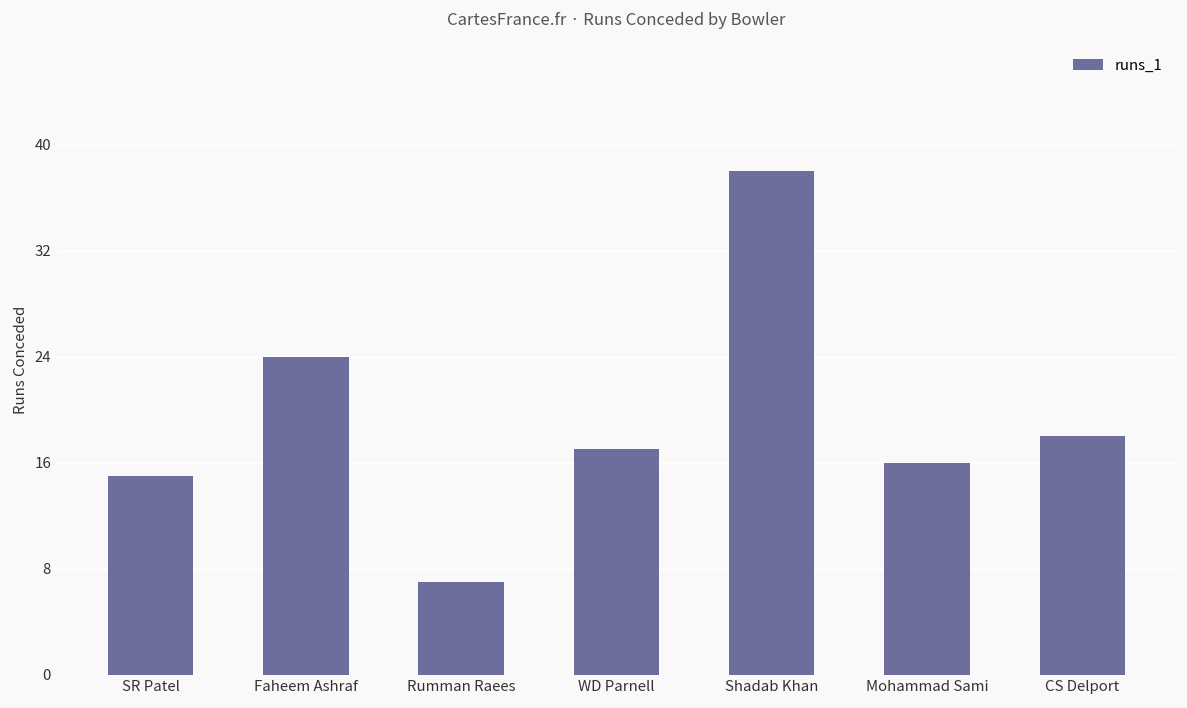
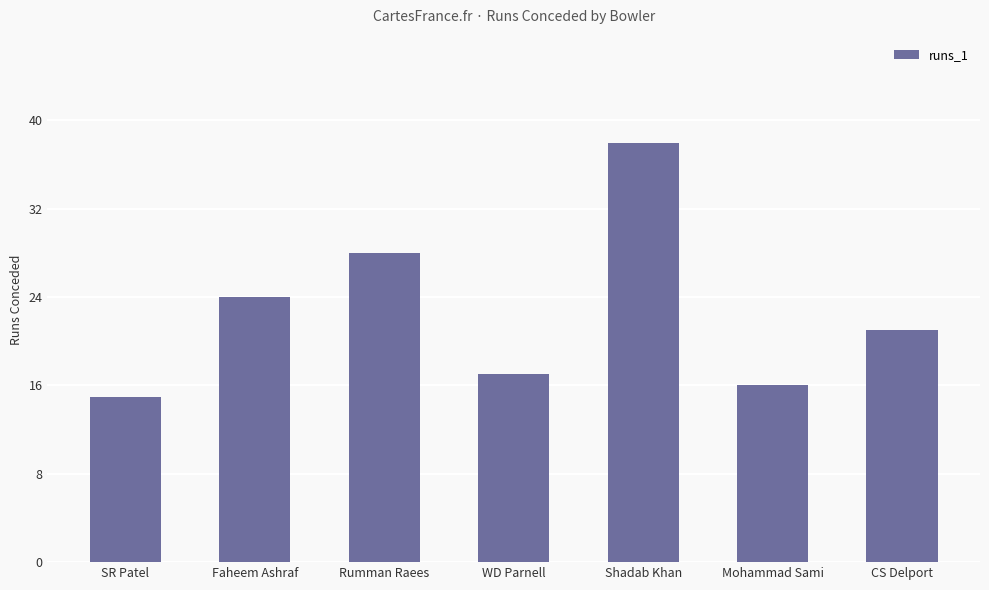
Rumman Raees: 7 -> 28
CS Delport: 18 -> 21
